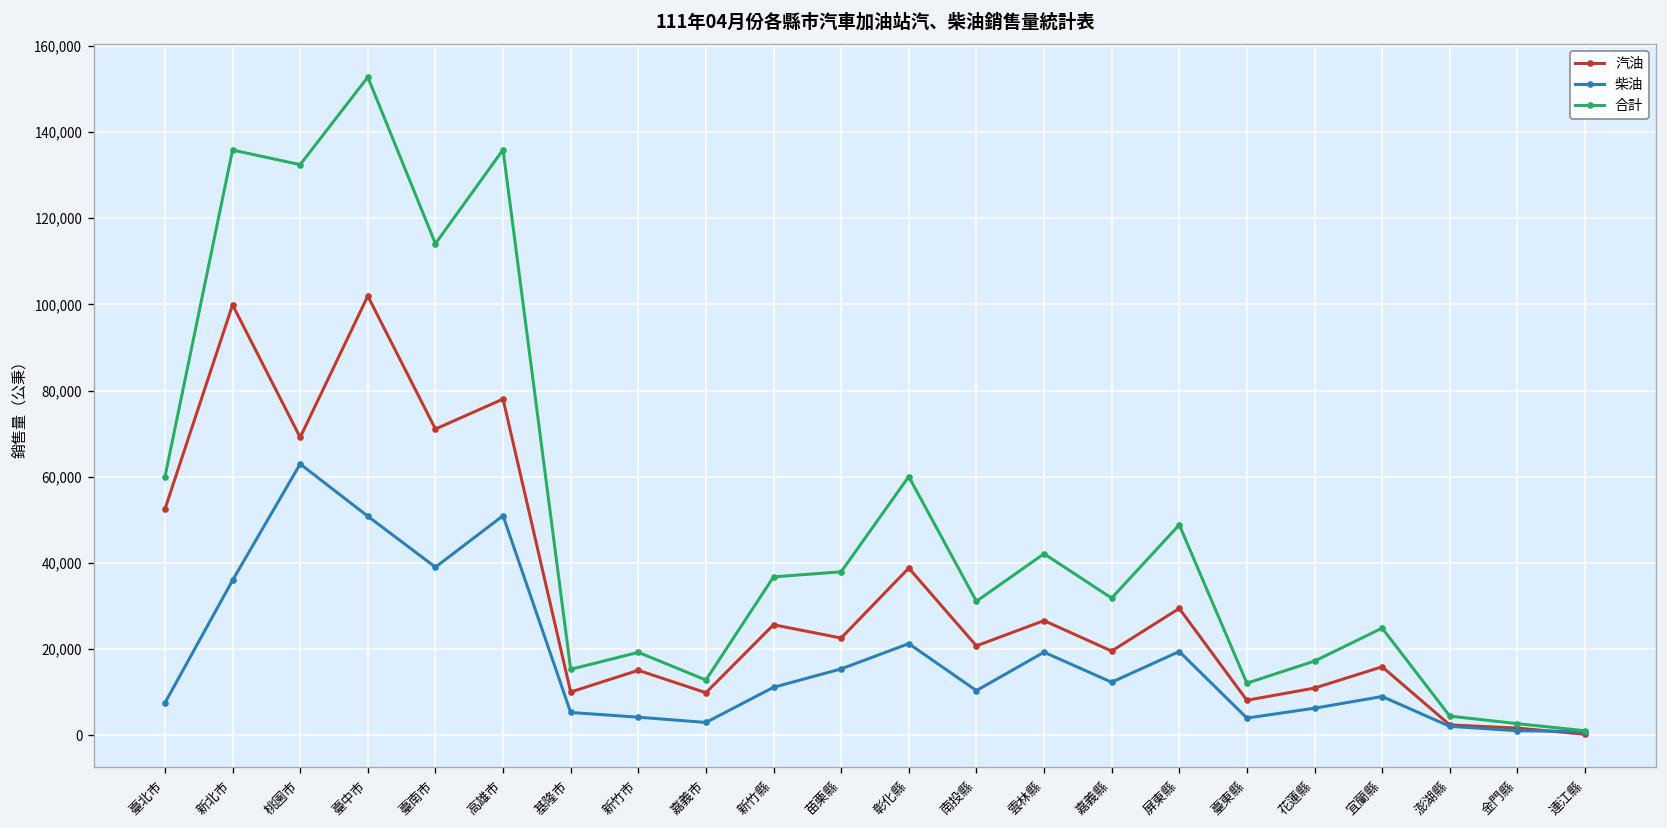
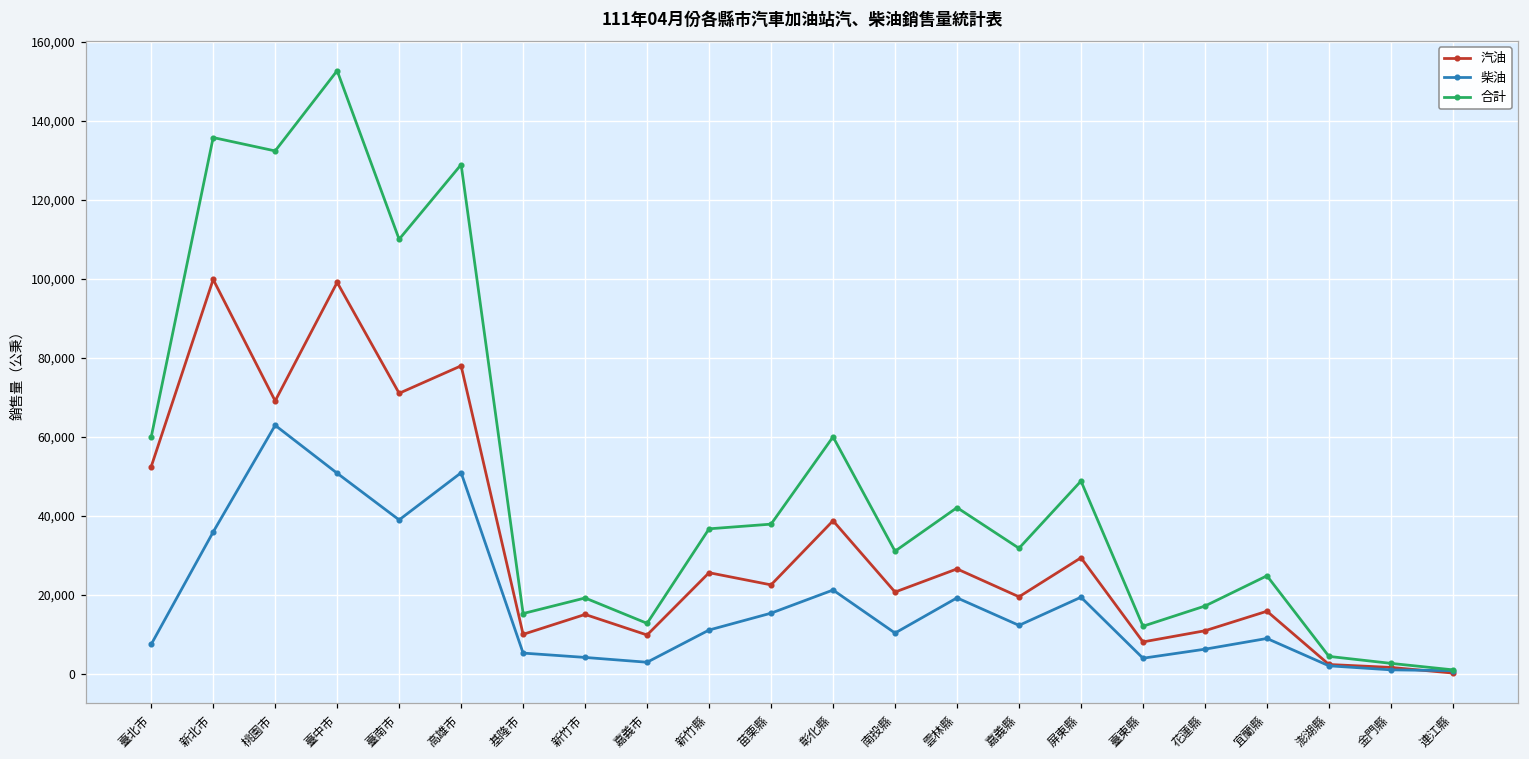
汽油, 臺中市: 102,000 -> 99,000
合計, 臺南市: 114,000 -> 110,000
合計, 高雄市: 136,000 -> 129,000
